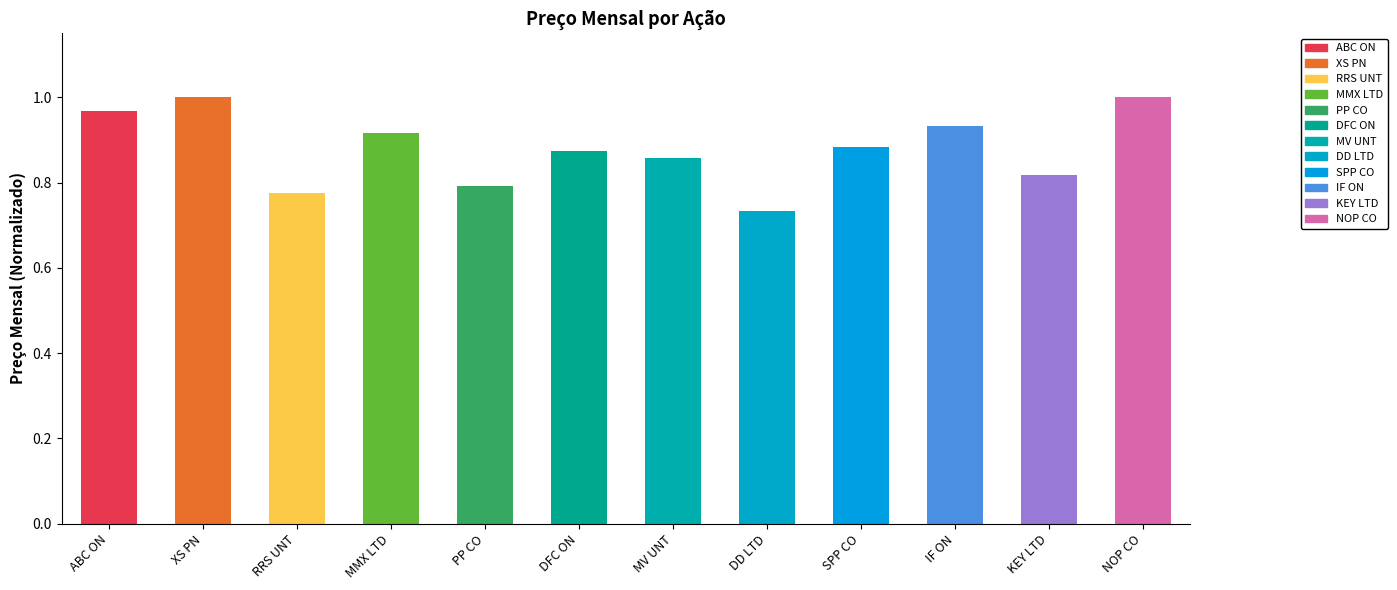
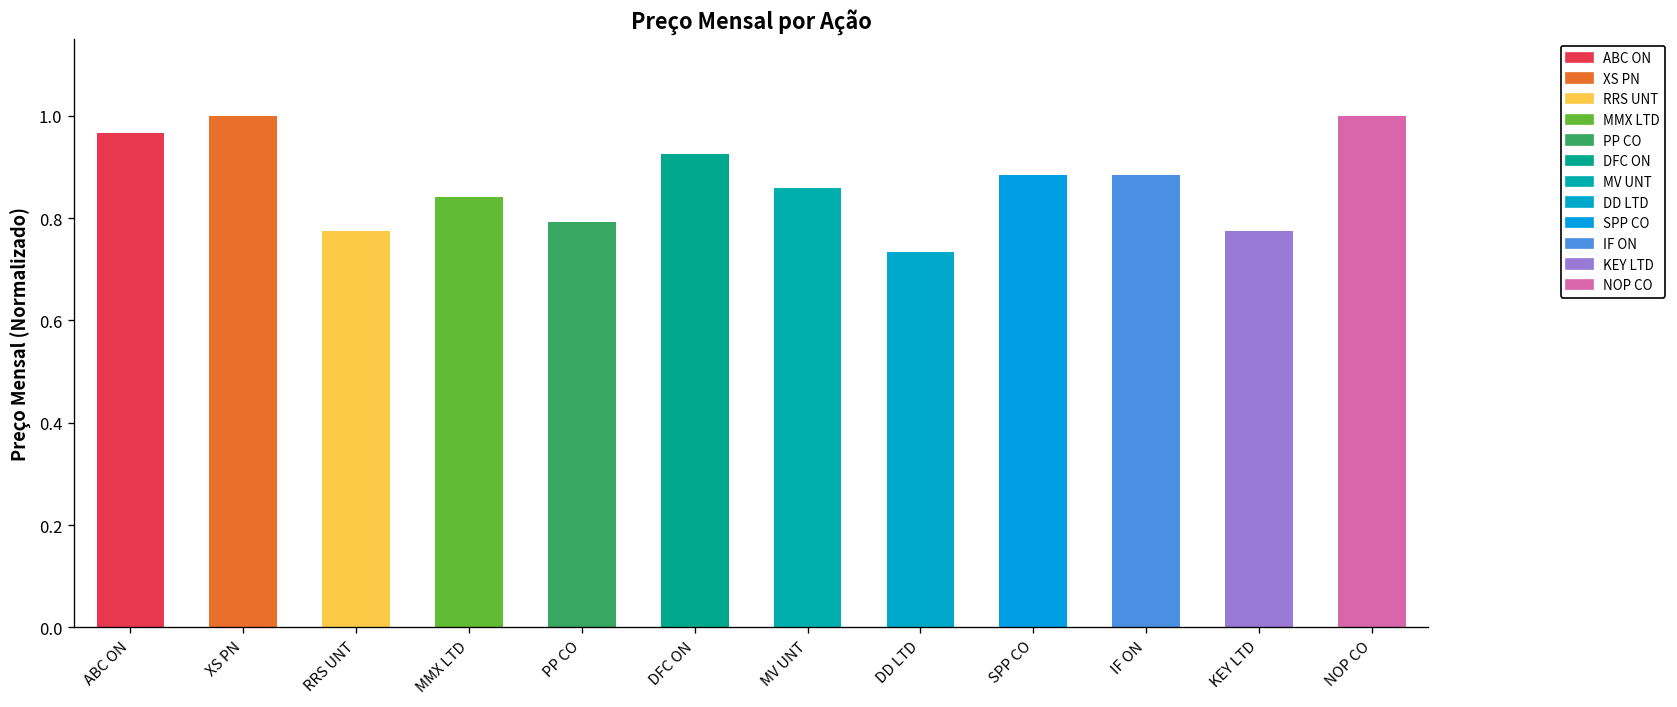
MMX LTD: 0.92 -> 0.84
DFC ON: 0.88 -> 0.93
IF ON: 0.93 -> 0.88
KEY LTD: 0.82 -> 0.78
